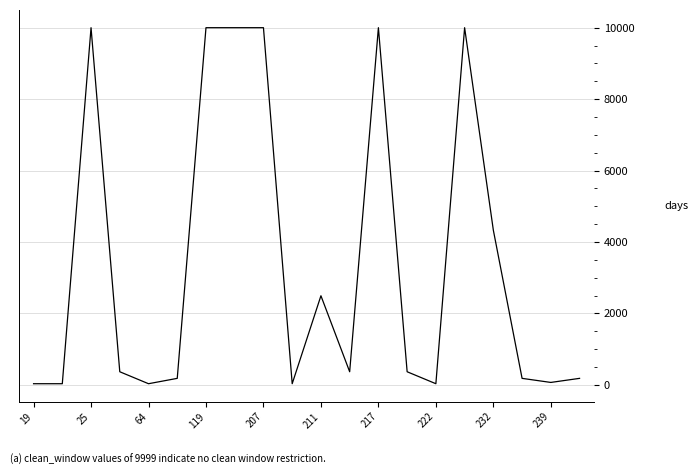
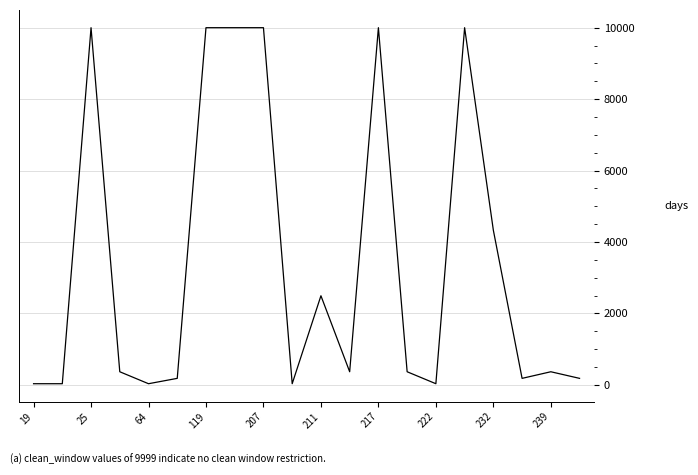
239: 100 -> 400
